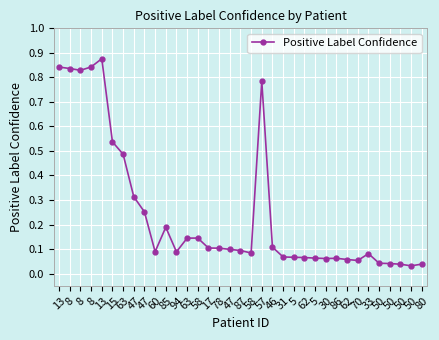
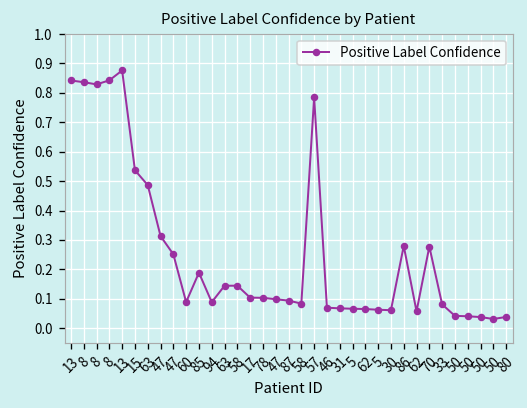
46: 0.11 -> 0.07
86: 0.06 -> 0.28
70: 0.05 -> 0.28
